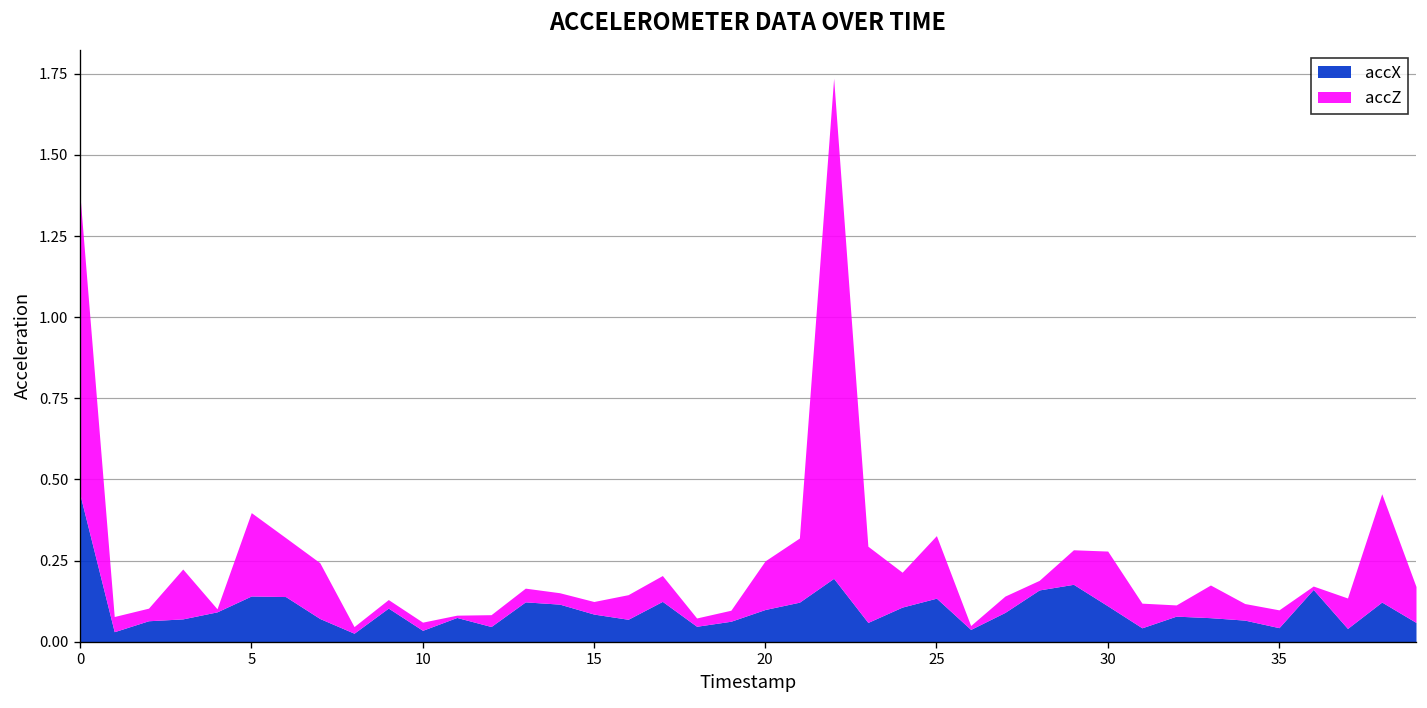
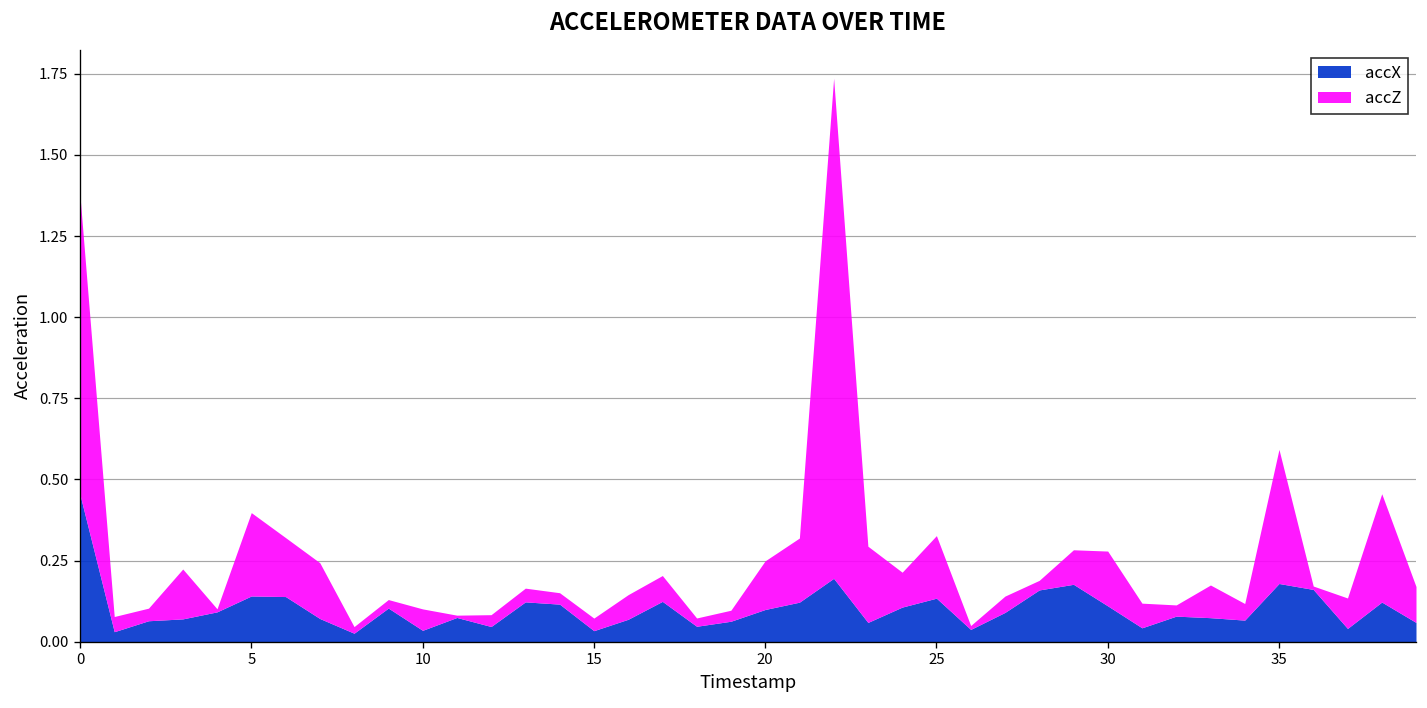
accZ, 10: 0.03 -> 0.07
accX, 15: 0.09 -> 0.03
accX, 35: 0.04 -> 0.18
accZ, 35: 0.05 -> 0.41
